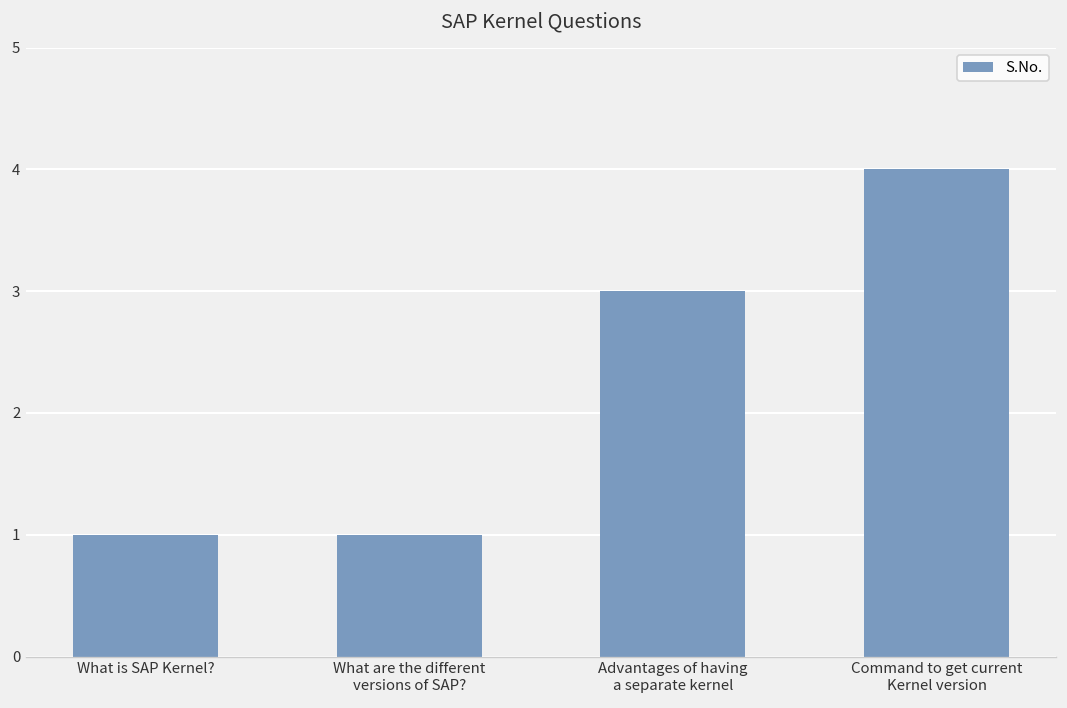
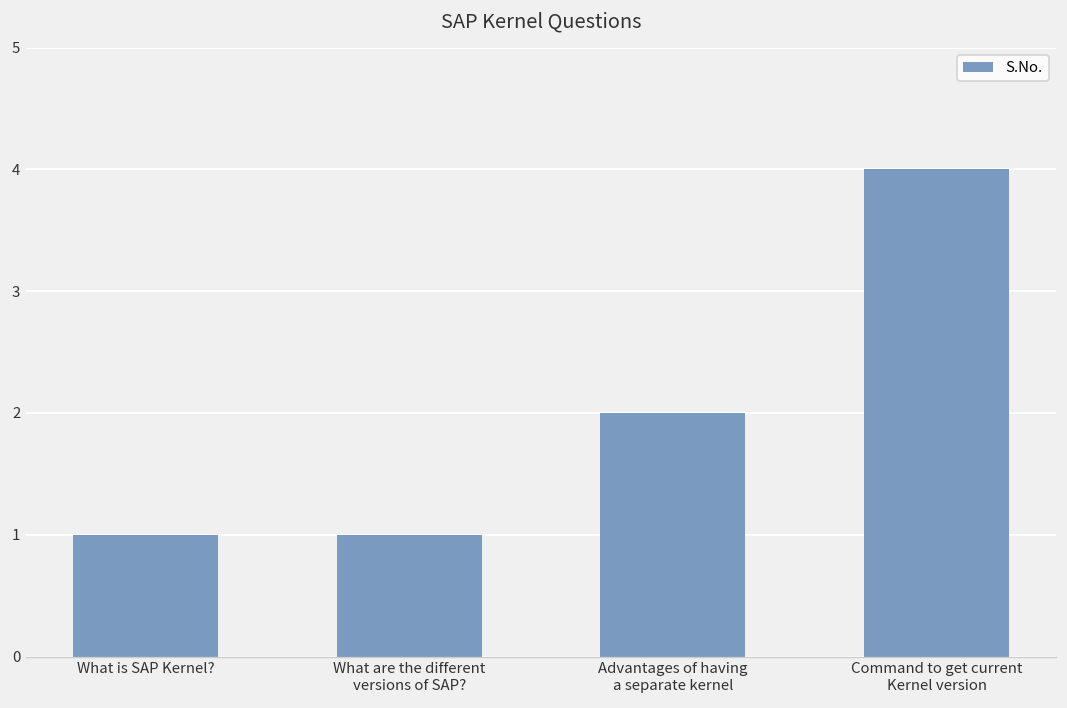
Advantages of having a separate kernel: 3 -> 2
